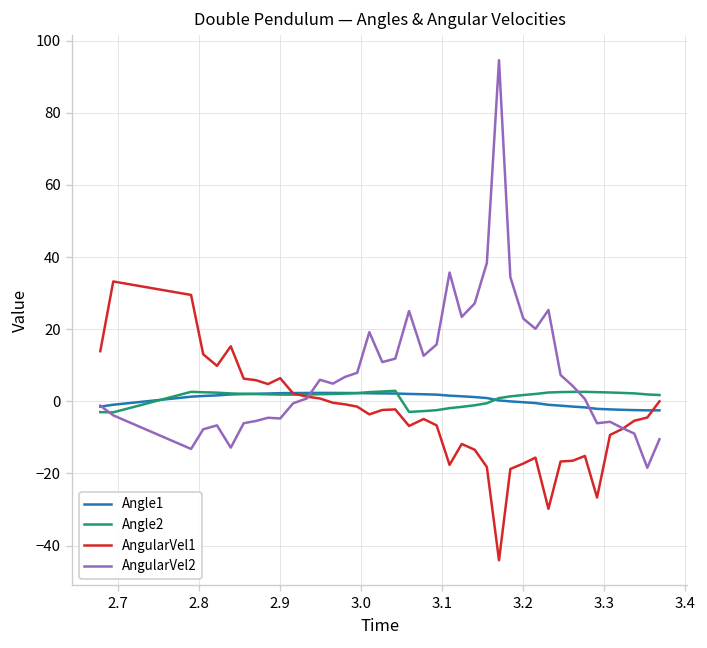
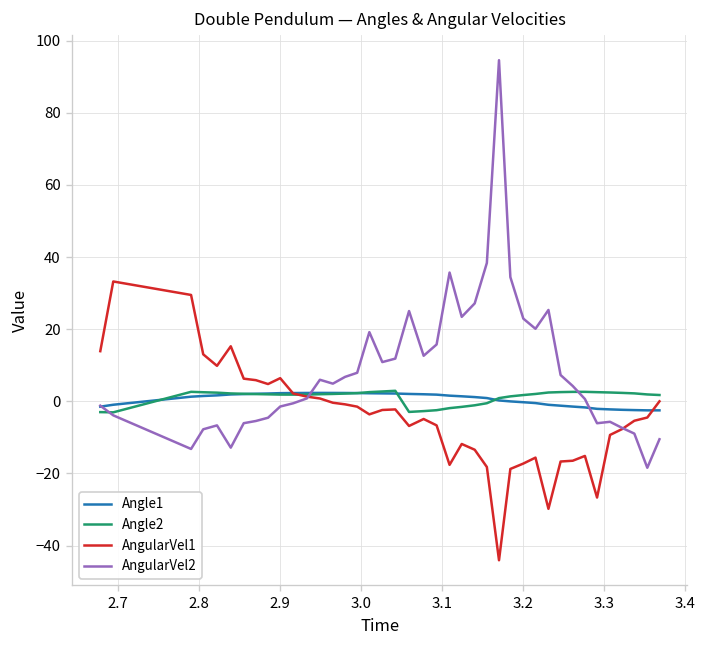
AngularVel2, 2.9: -5 -> -1
